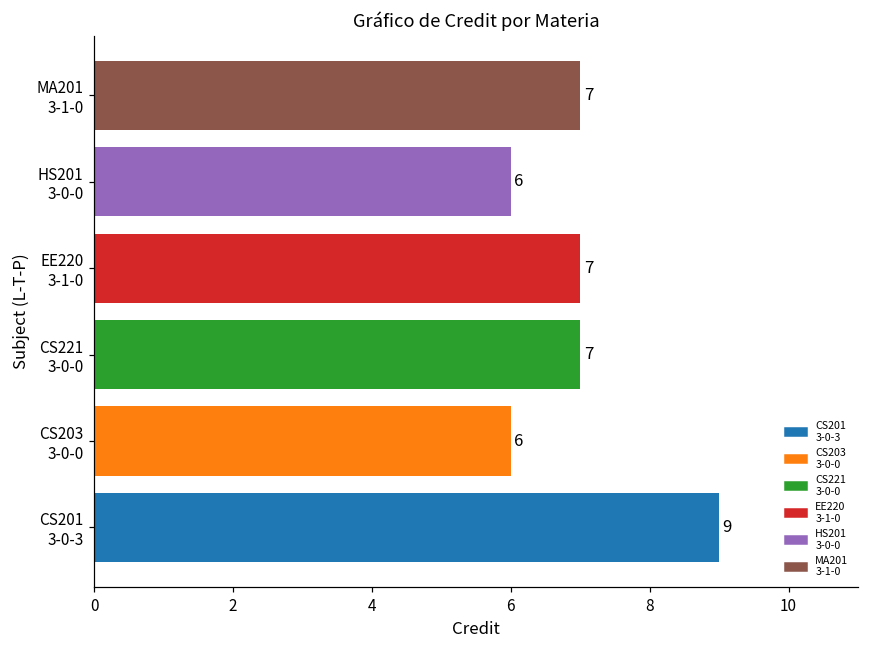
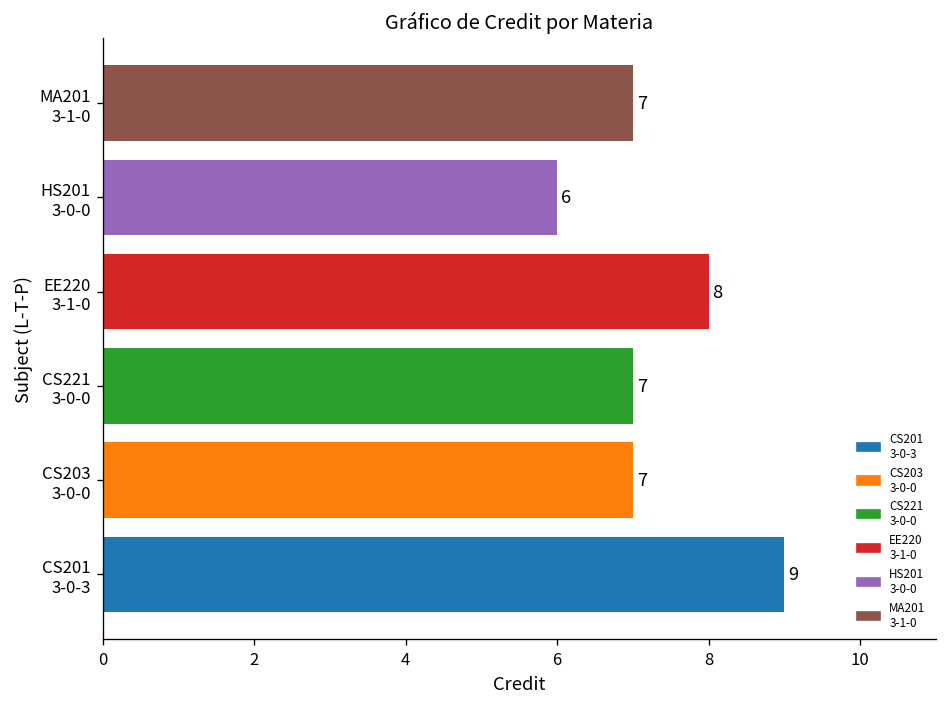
EE220 3-1-0: 7 -> 8
CS203 3-0-0: 6 -> 7
